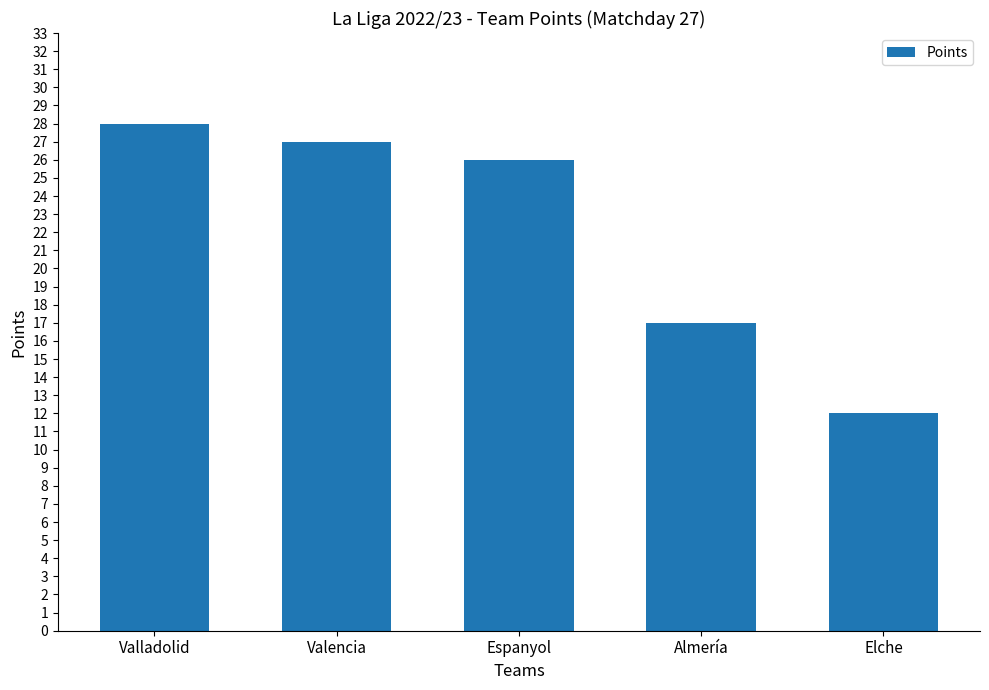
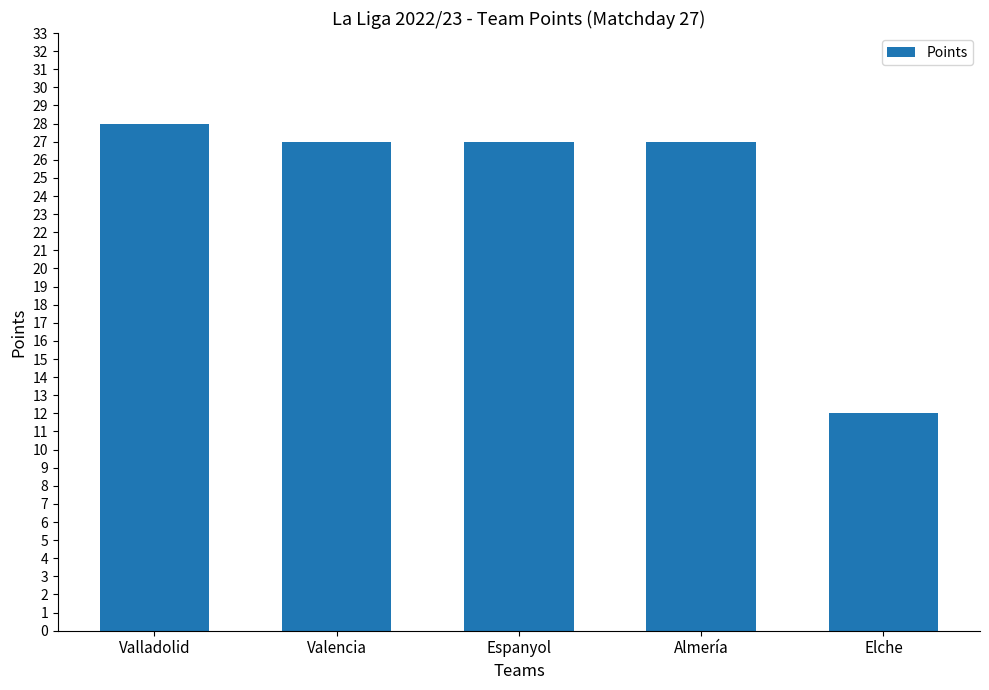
Espanyol: 26 -> 27
Almería: 17 -> 27
